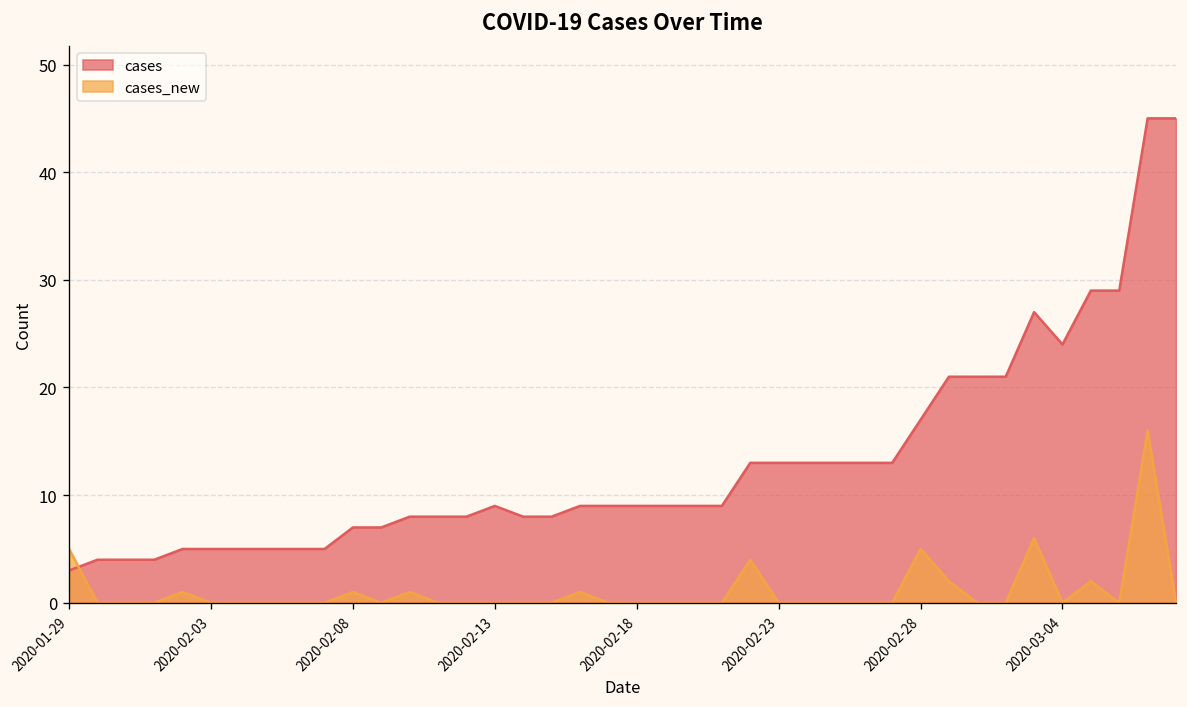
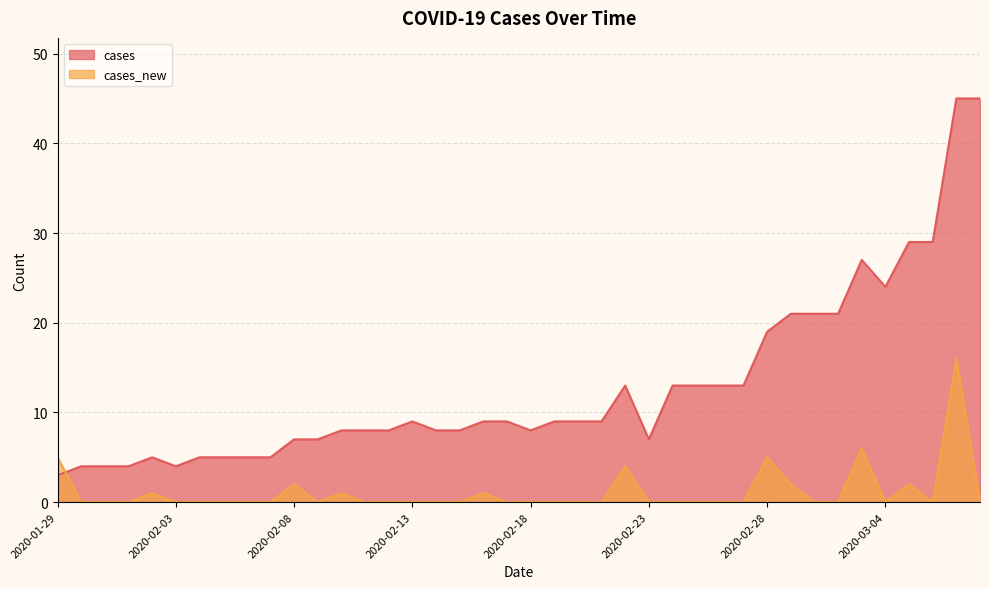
cases, 2020-02-03: 5 -> 4
cases_new, 2020-02-08: 1 -> 2
cases, 2020-02-18: 9 -> 8
cases, 2020-02-23: 13 -> 7
cases, 2020-02-28: 17 -> 19
